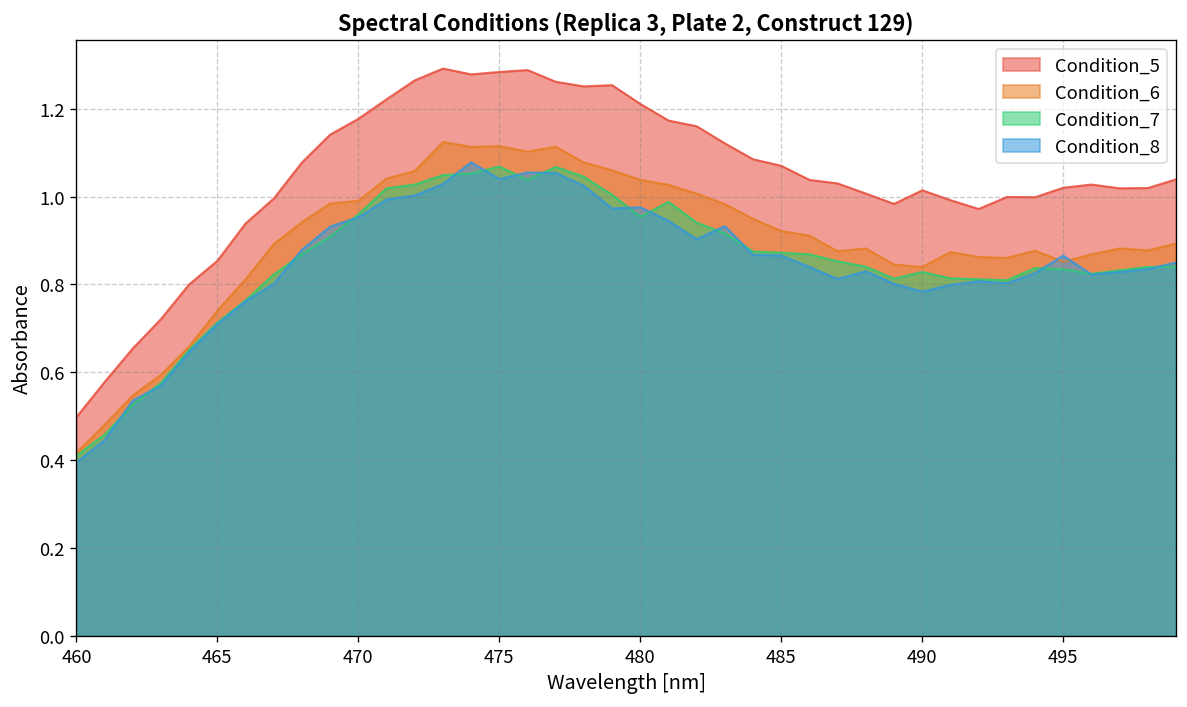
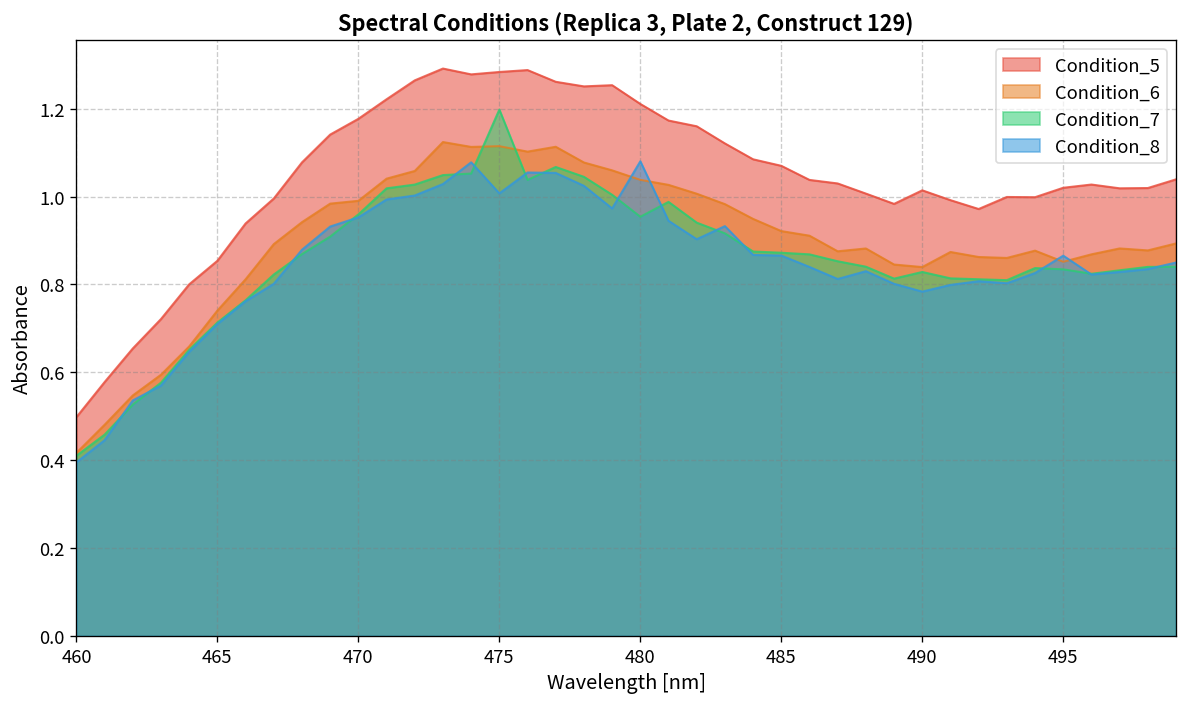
Condition_7, 475: 1.07 -> 1.20
Condition_8, 475: 1.04 -> 1.01
Condition_8, 480: 0.98 -> 1.08
